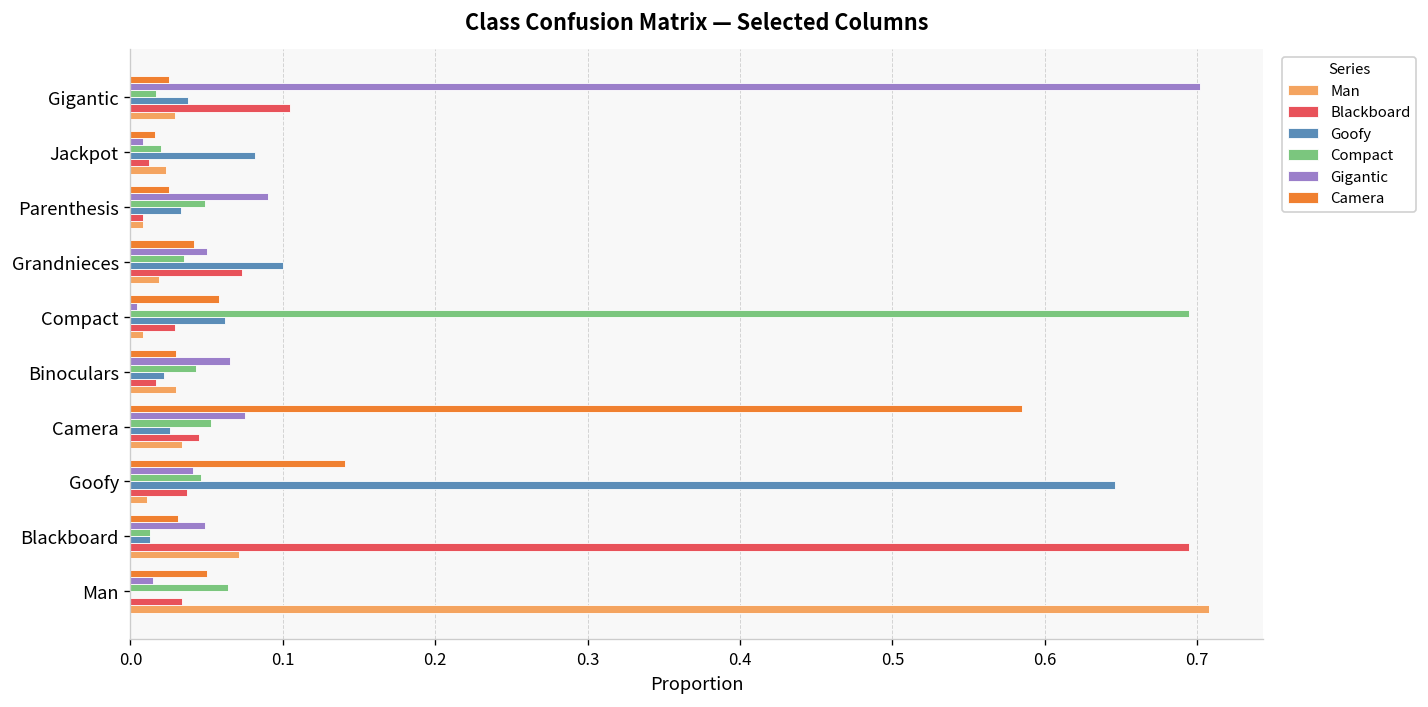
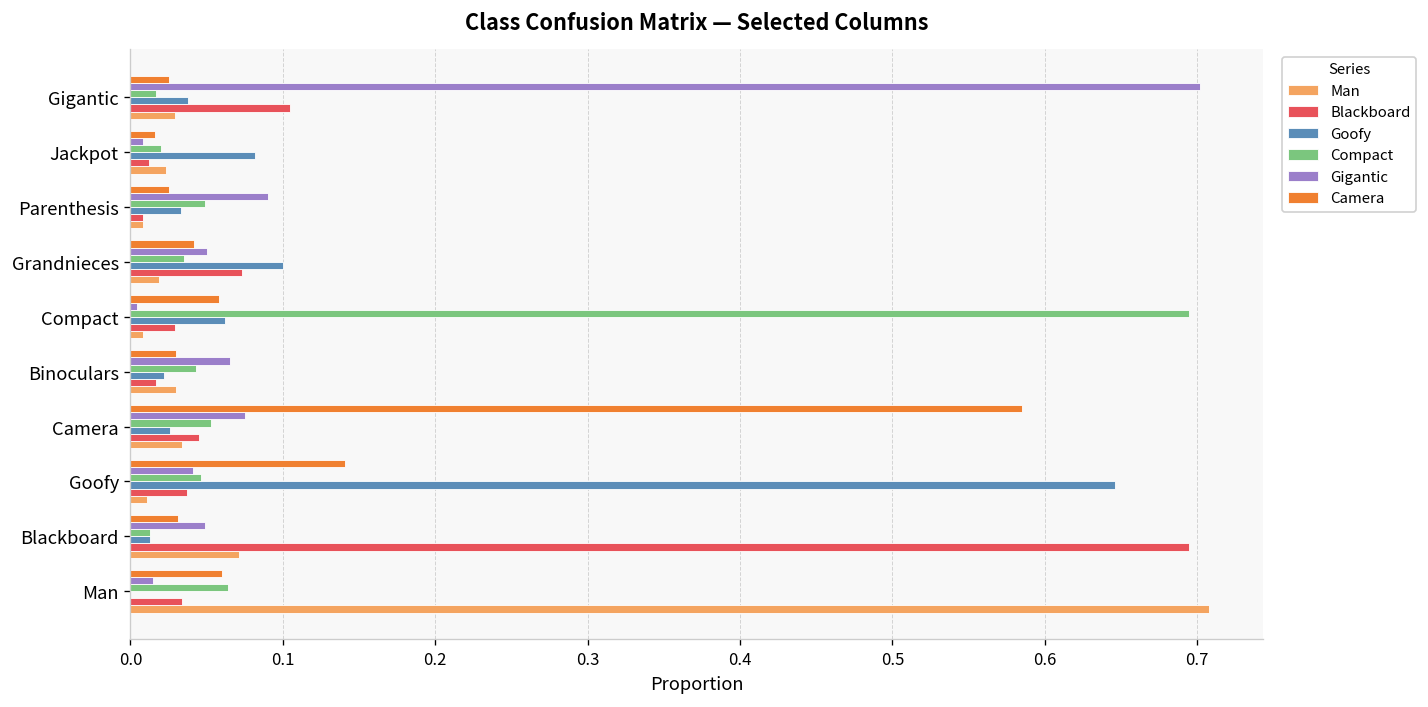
Camera, Man: 0.05 -> 0.06
